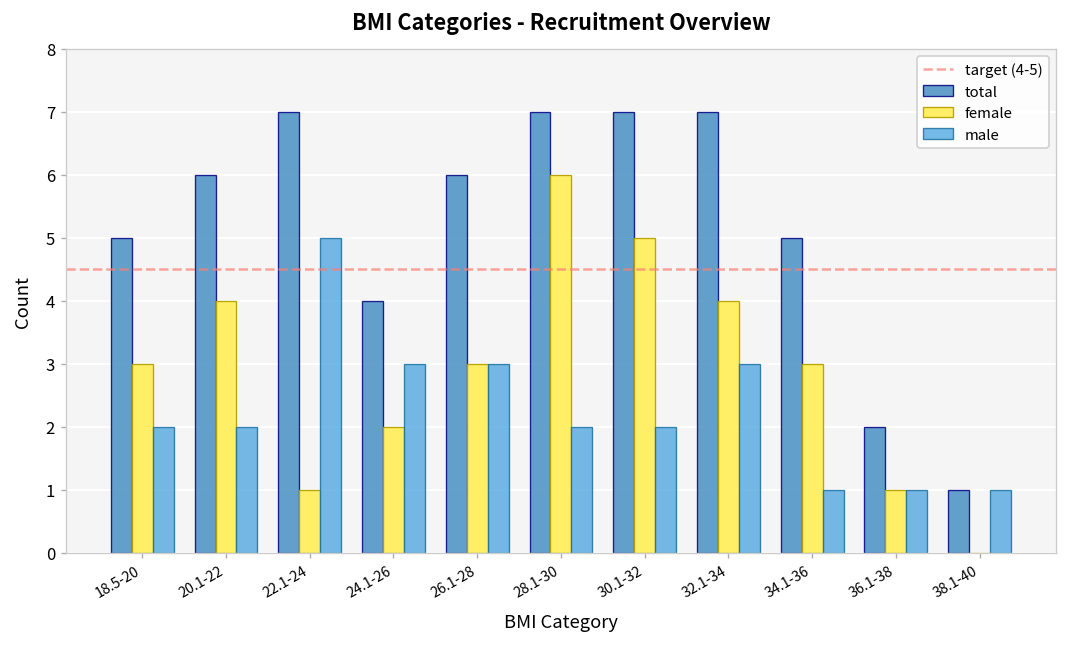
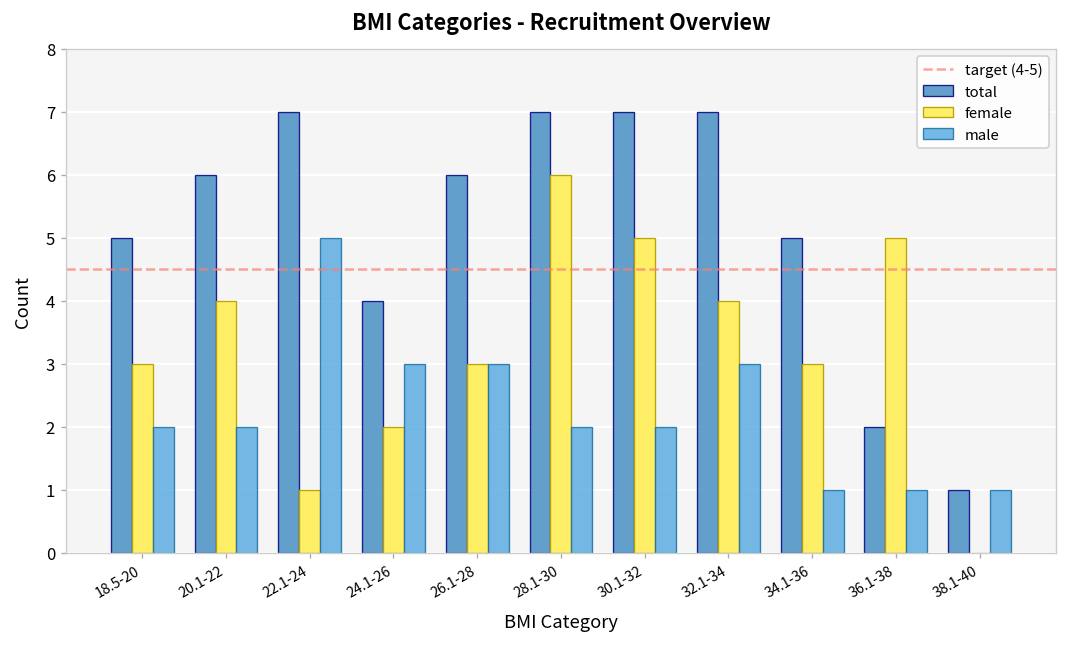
female, 36.1-38: 1 -> 5
